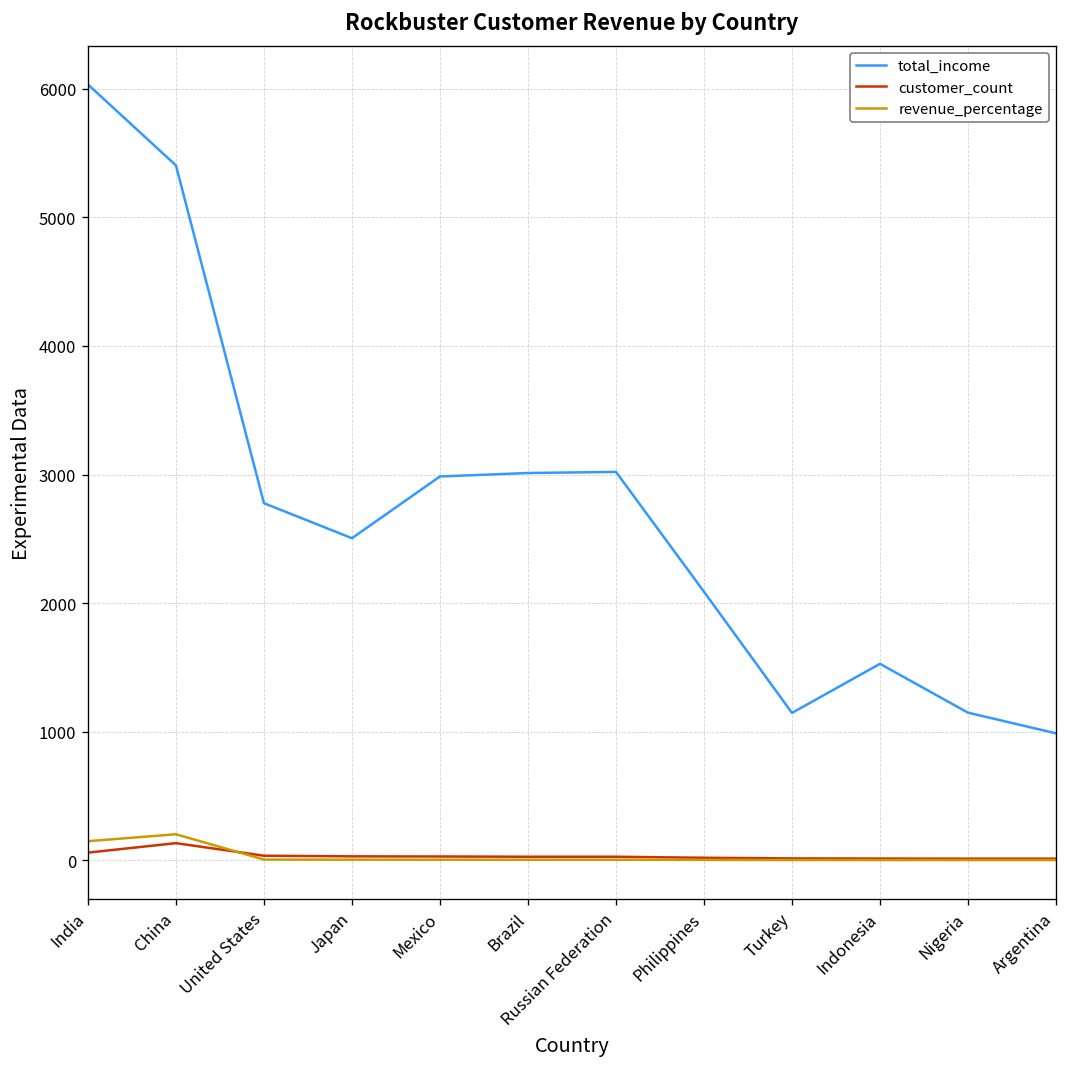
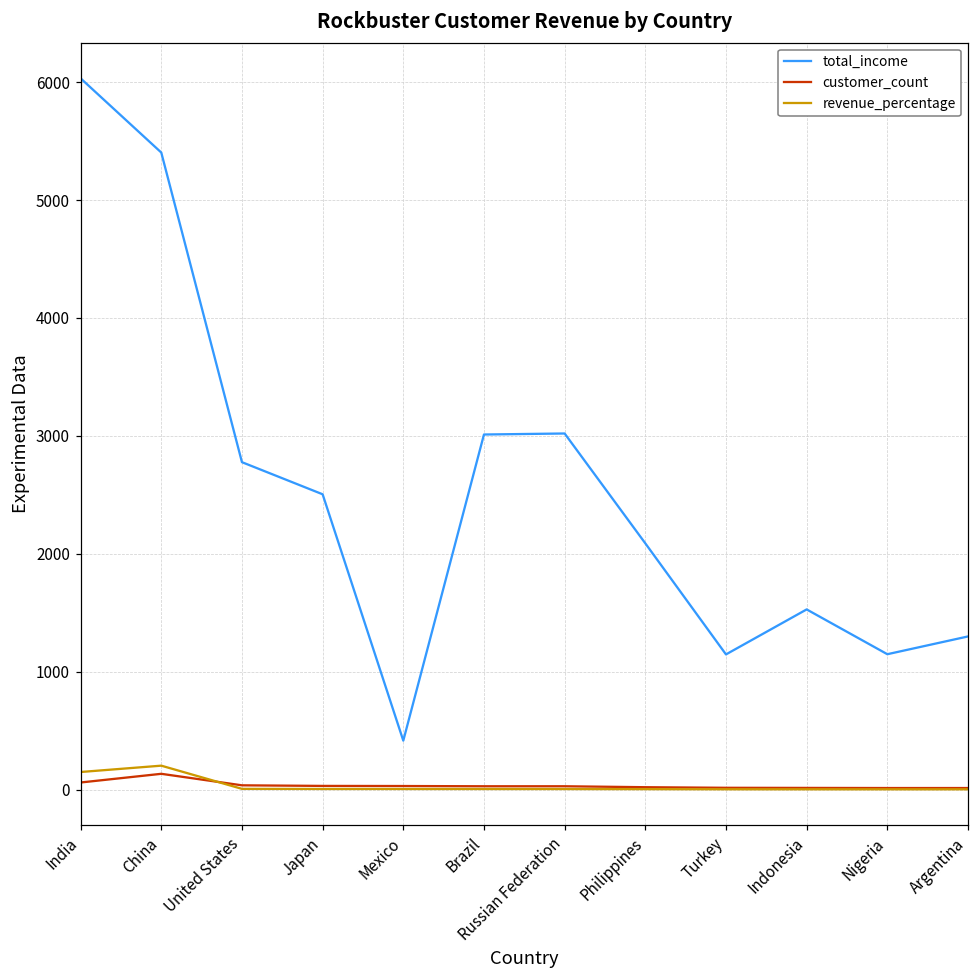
total_income, Mexico: 2980 -> 410
total_income, Argentina: 990 -> 1300
